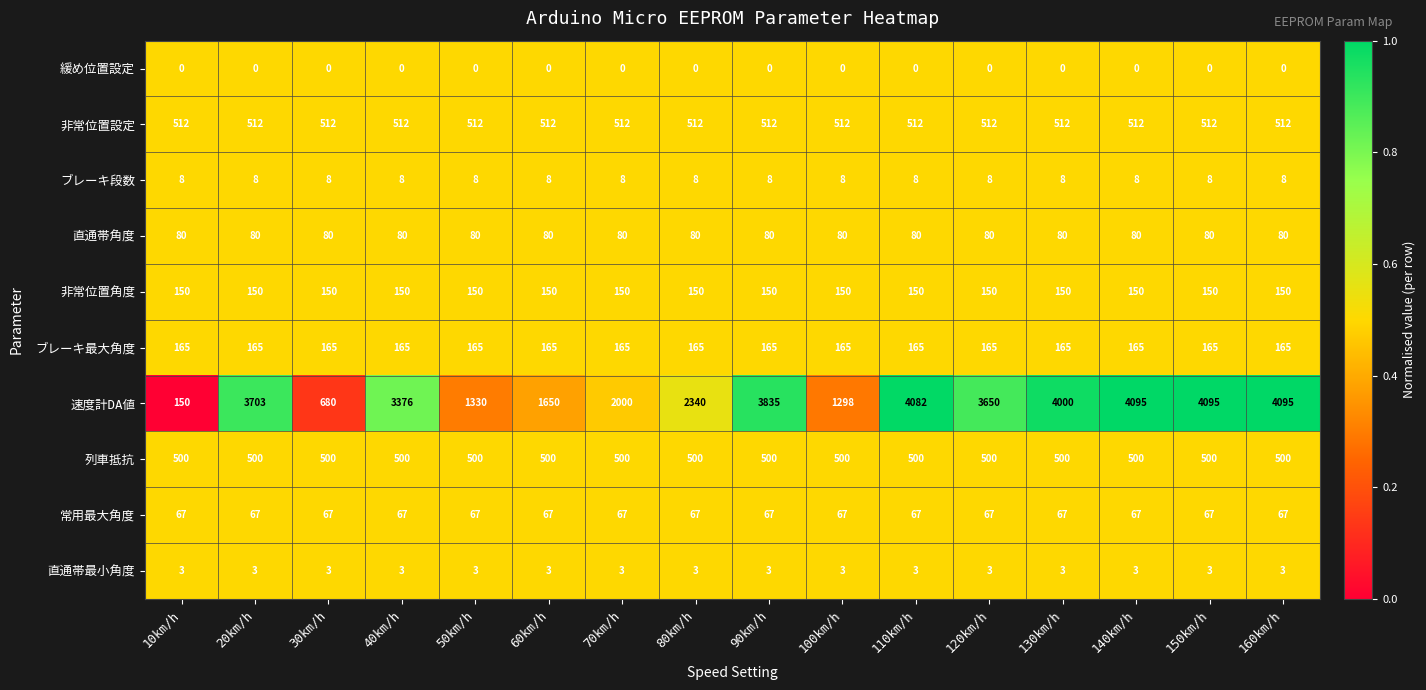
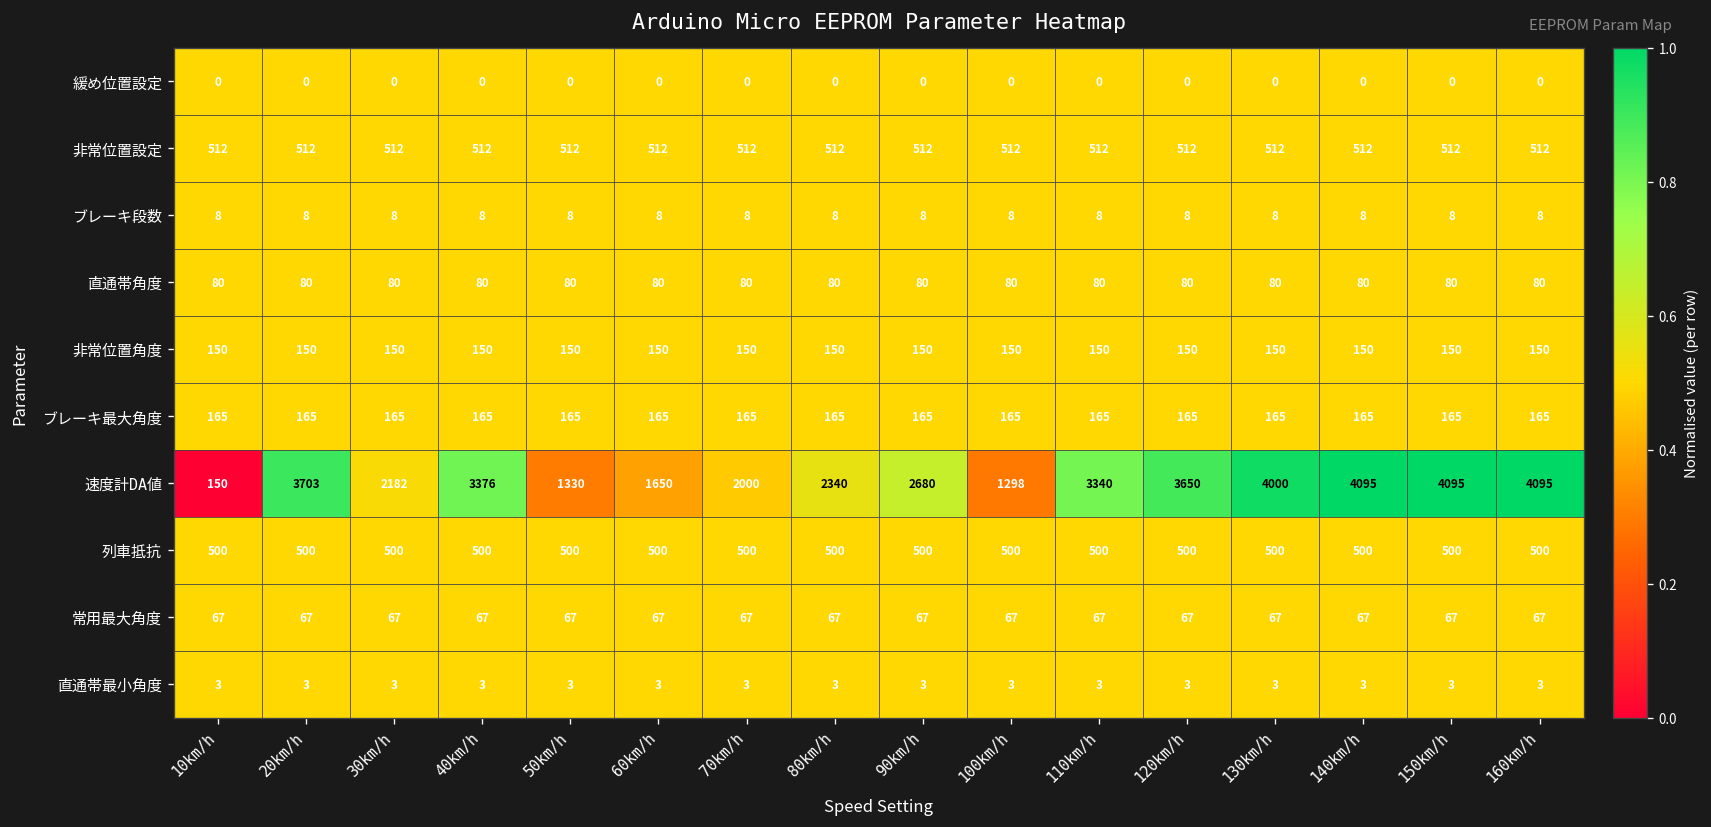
速度計DA値, 30km/h: 680 -> 2182
速度計DA値, 90km/h: 3835 -> 2680
速度計DA値, 110km/h: 4082 -> 3340
